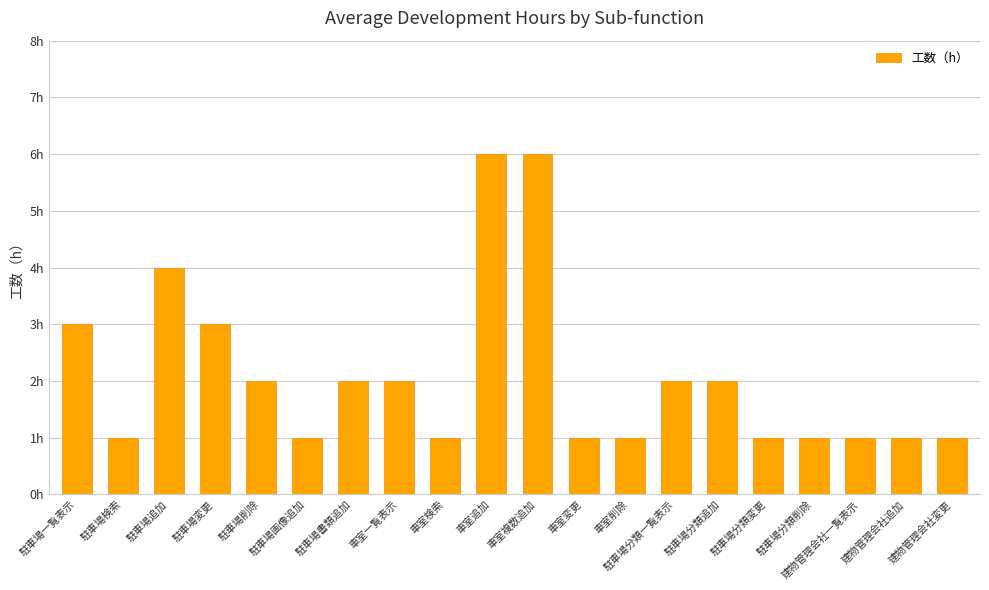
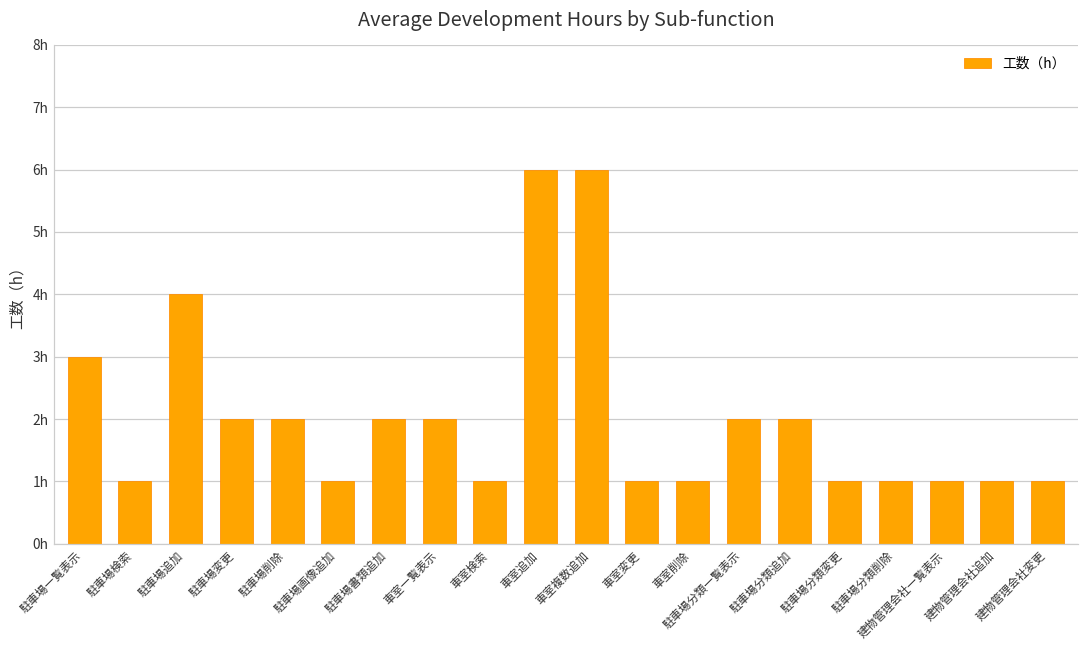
駐車場変更: 3h -> 2h
